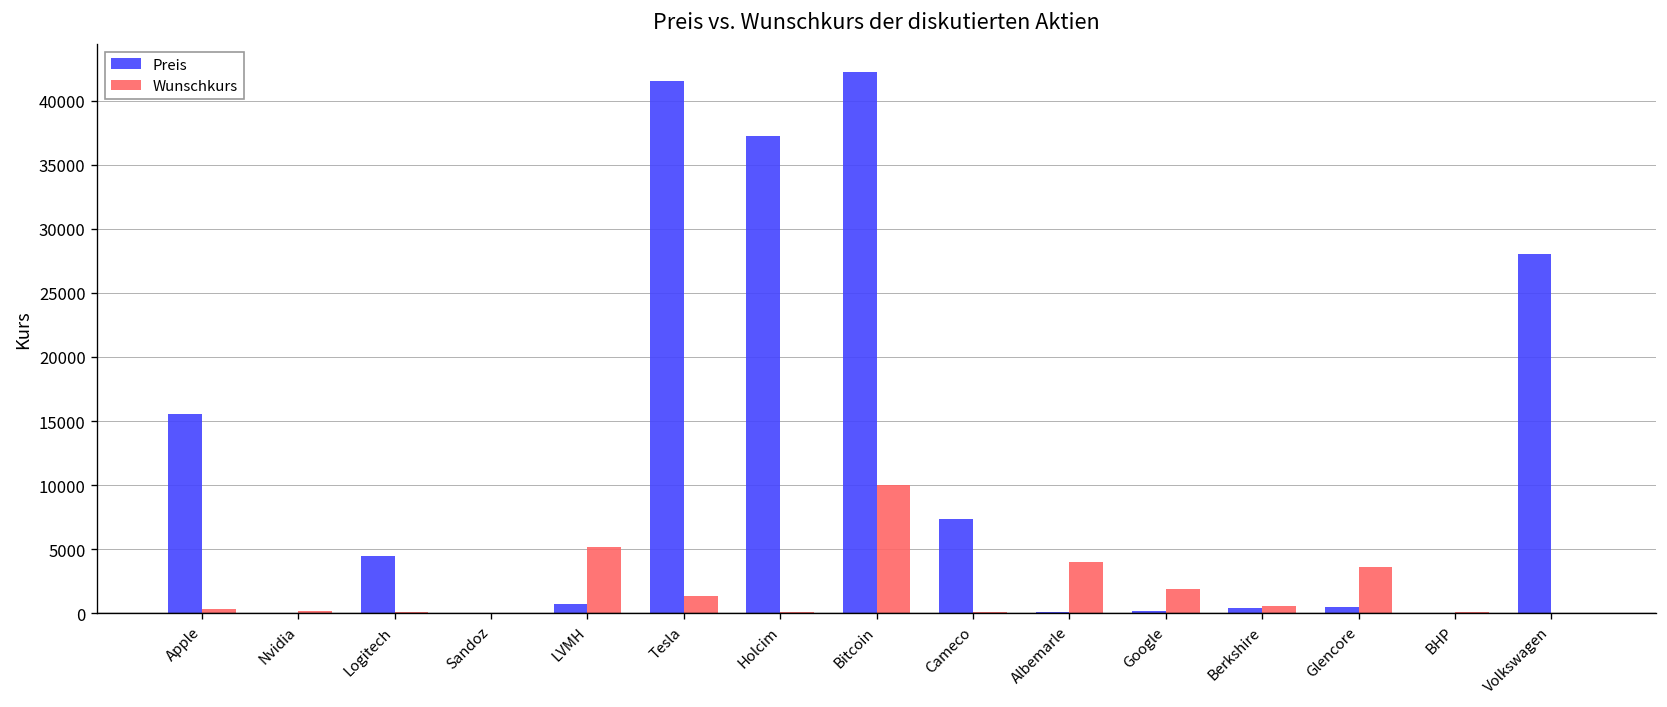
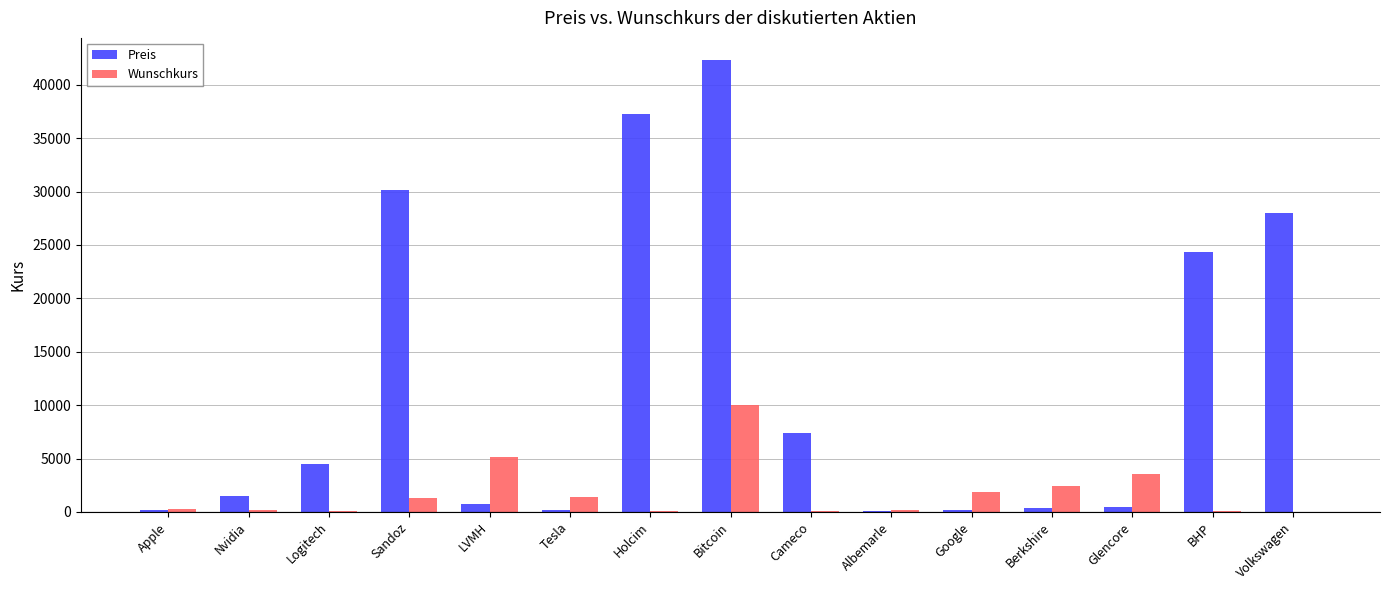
Preis, Apple: 15600 -> 200
Preis, Nvidia: 0 -> 1500
Preis, Sandoz: 0 -> 30100
Wunschkurs, Sandoz: 0 -> 1300
Preis, Tesla: 41600 -> 200
Wunschkurs, Albemarle: 4000 -> 200
Wunschkurs, Berkshire: 600 -> 2400
Preis, BHP: 100 -> 24300
